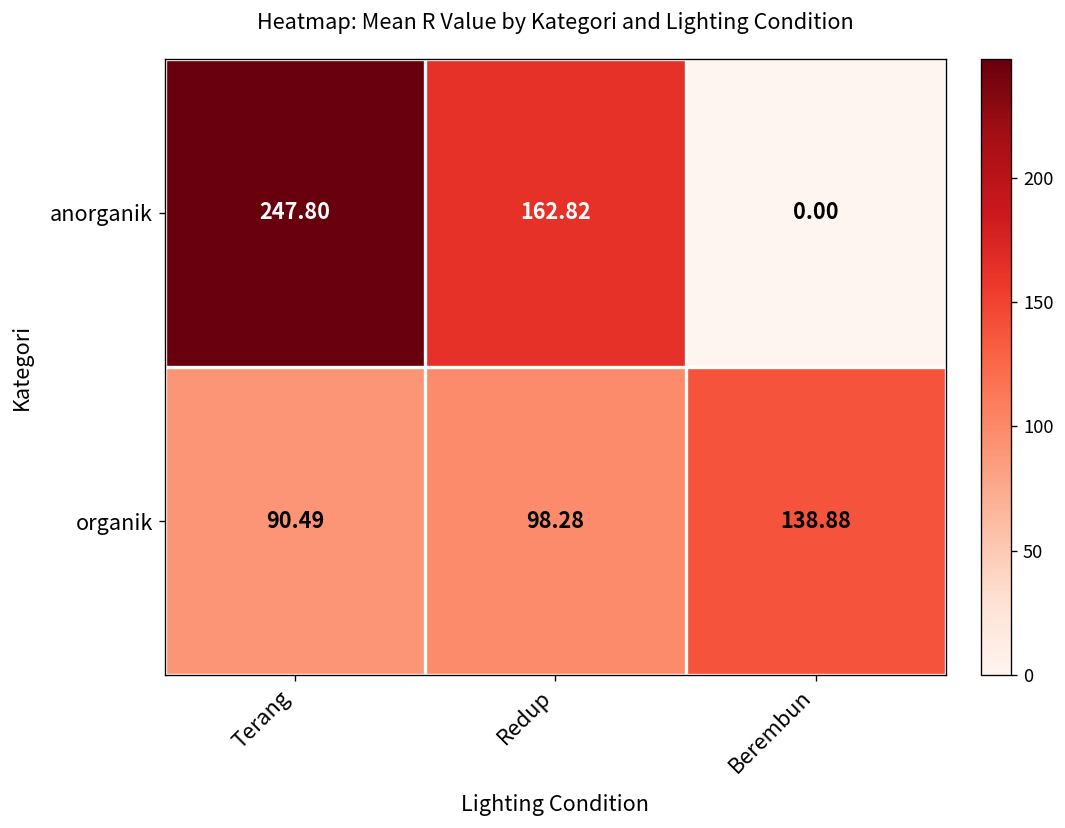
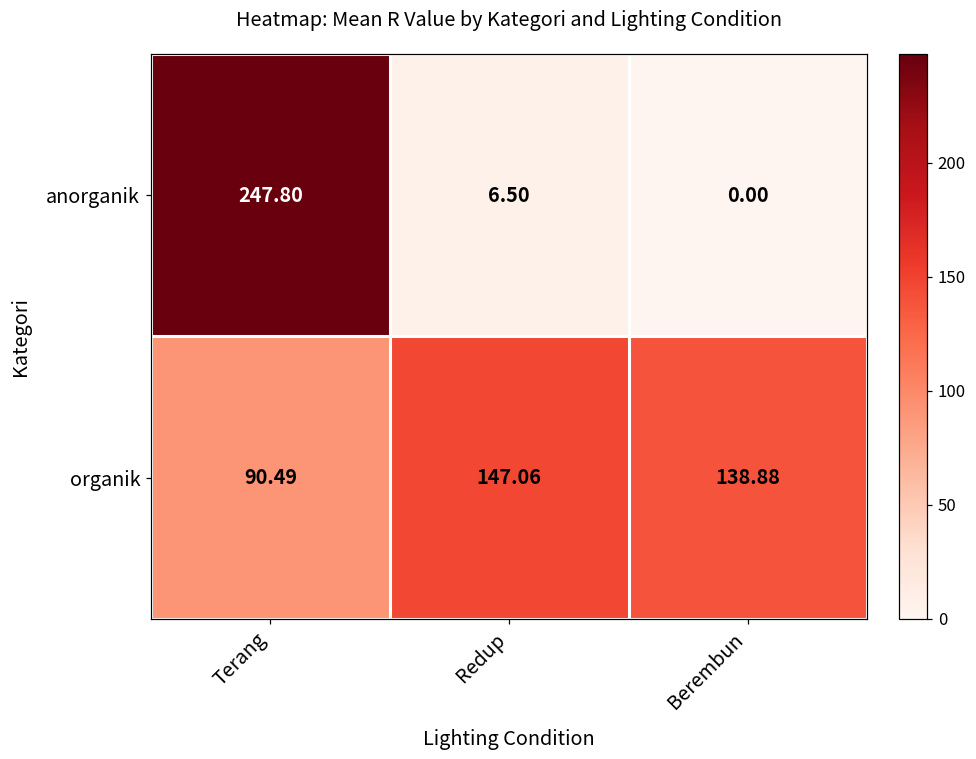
anorganik, Redup: 162.82 -> 6.50
organik, Redup: 98.28 -> 147.06
